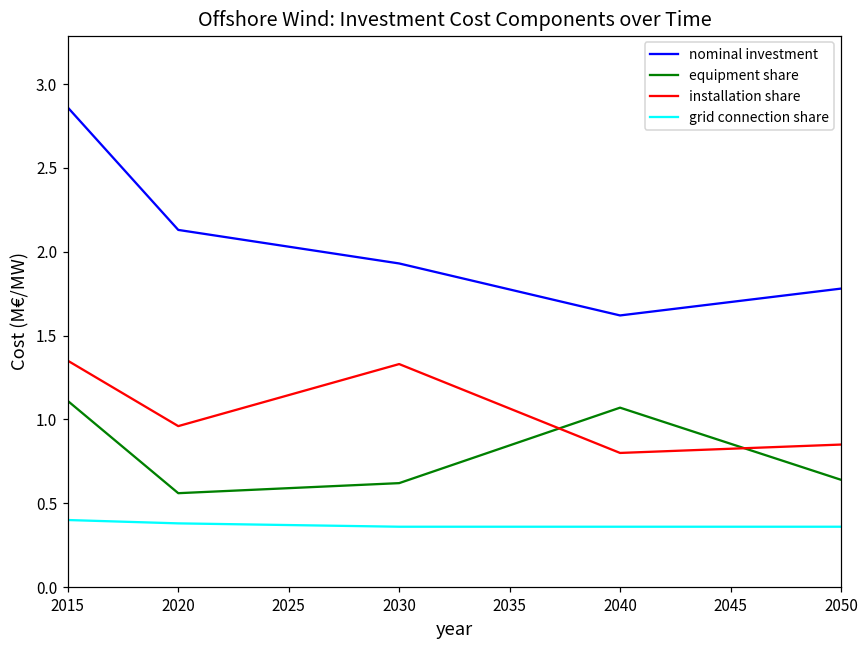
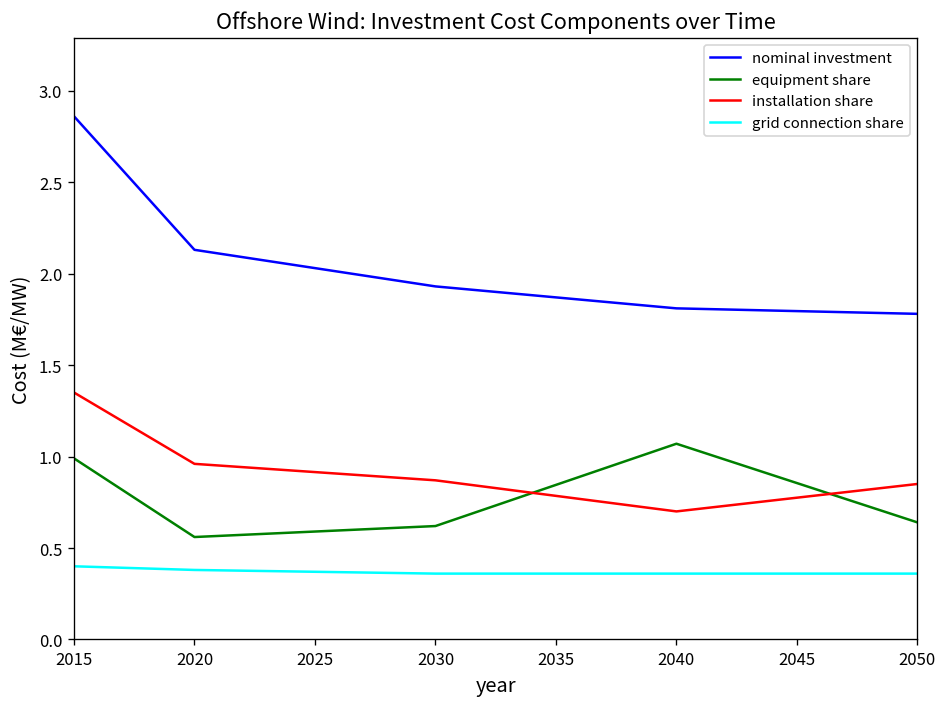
equipment share, 2015: 1.11 -> 0.99
installation share, 2030: 1.33 -> 0.87
nominal investment, 2040: 1.62 -> 1.81
installation share, 2040: 0.8 -> 0.7
